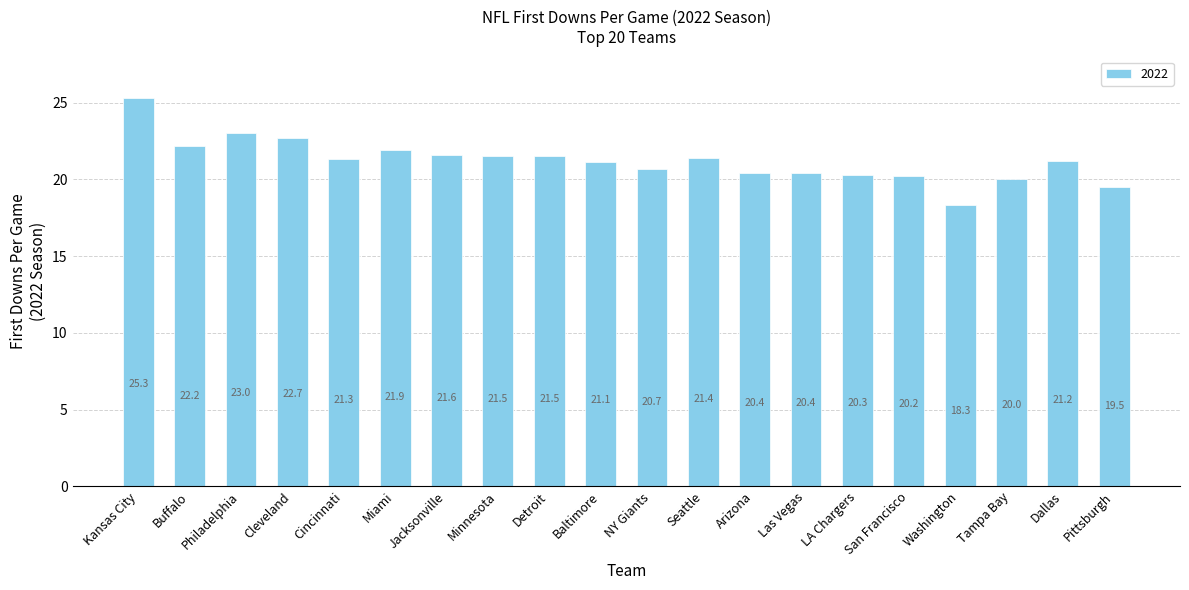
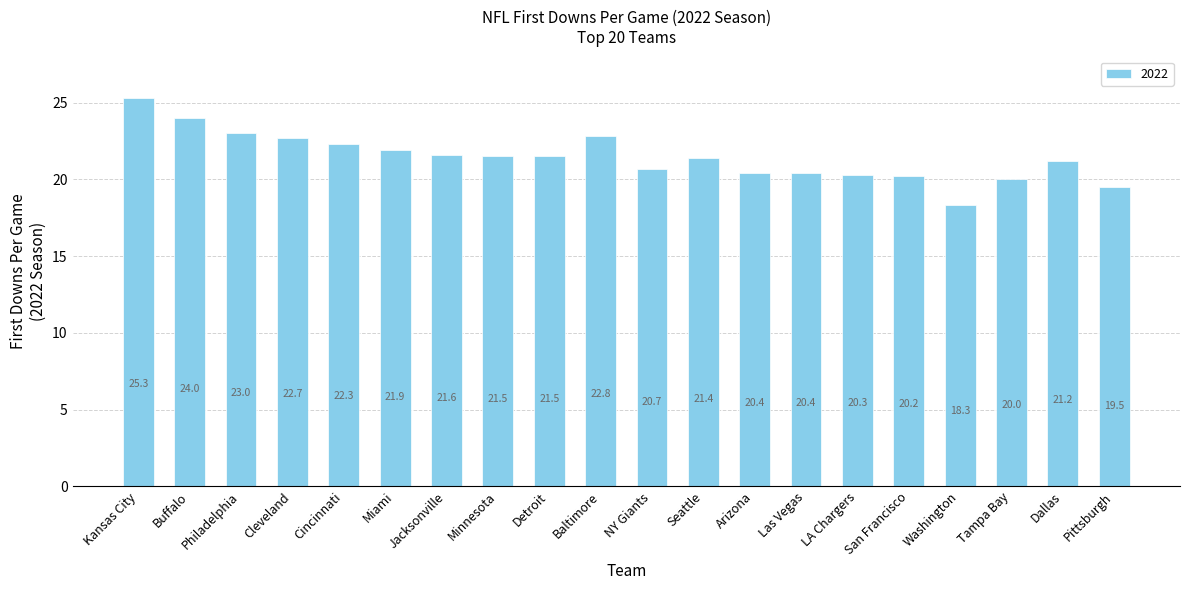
Buffalo: 22.2 -> 24.0
Cincinnati: 21.3 -> 22.3
Baltimore: 21.1 -> 22.8
